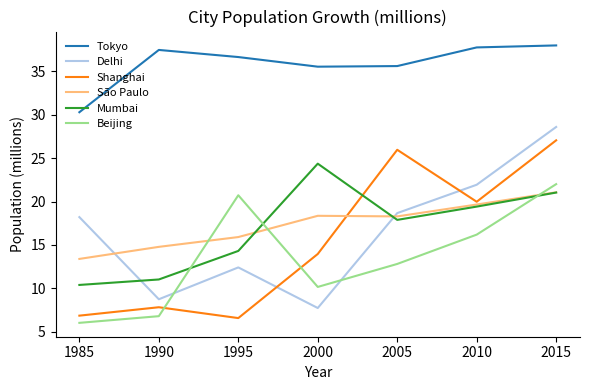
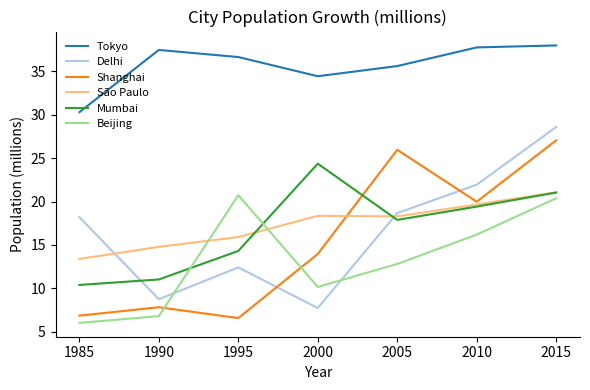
Tokyo, 2000: 36 -> 34
Beijing, 2015: 22 -> 20
